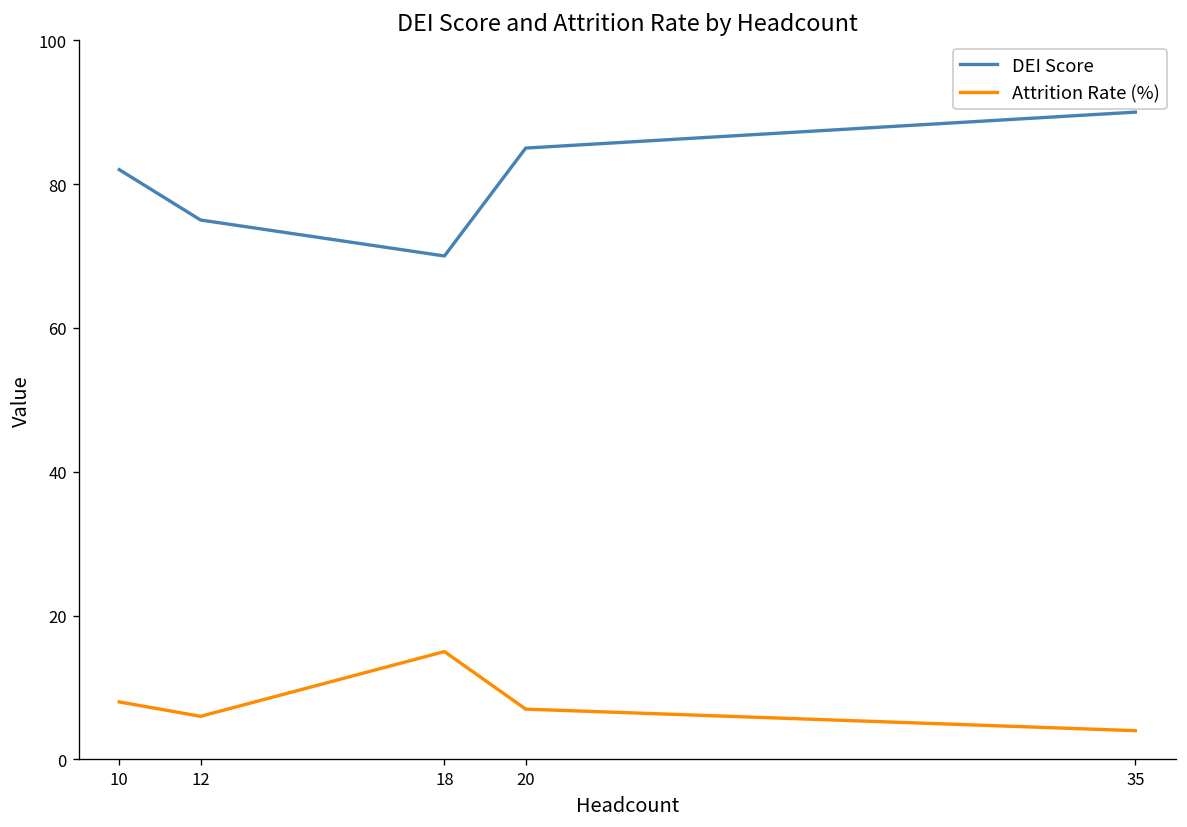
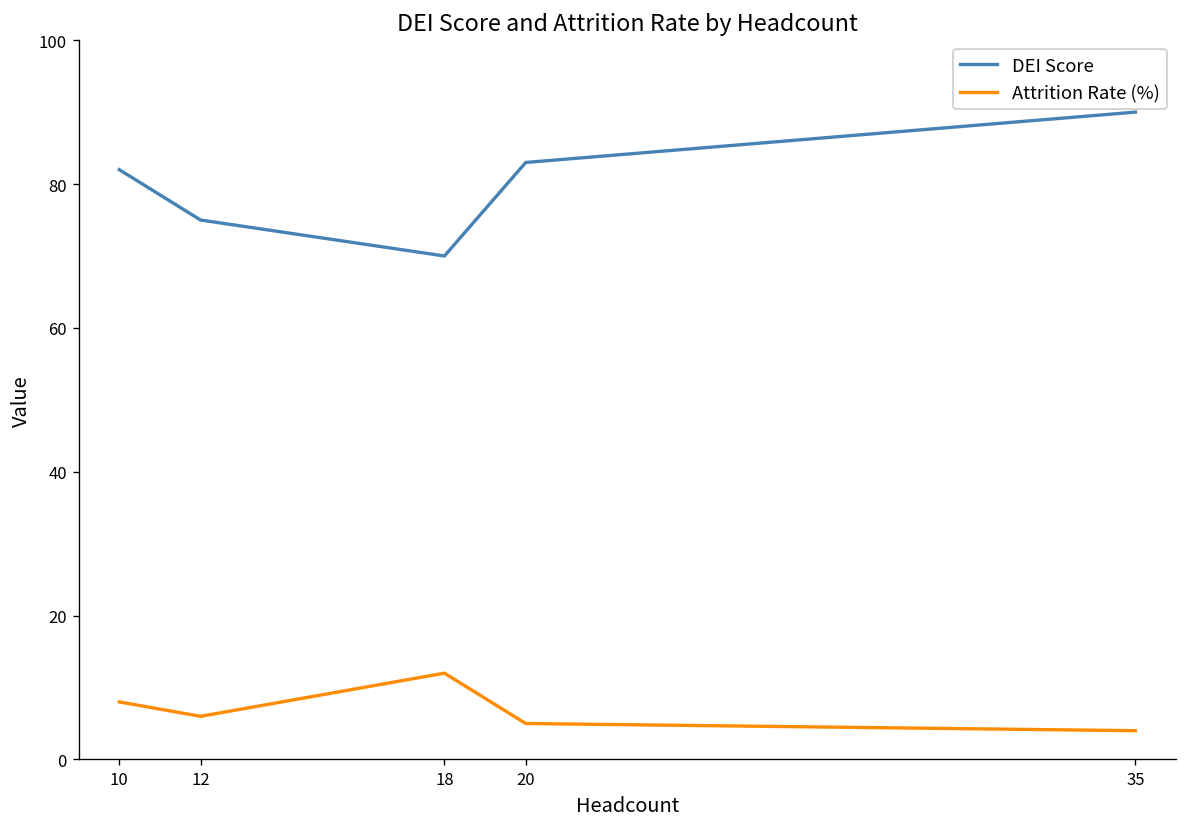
Attrition Rate (%), 18: 15 -> 12
DEI Score, 20: 85 -> 83
Attrition Rate (%), 20: 7 -> 5
